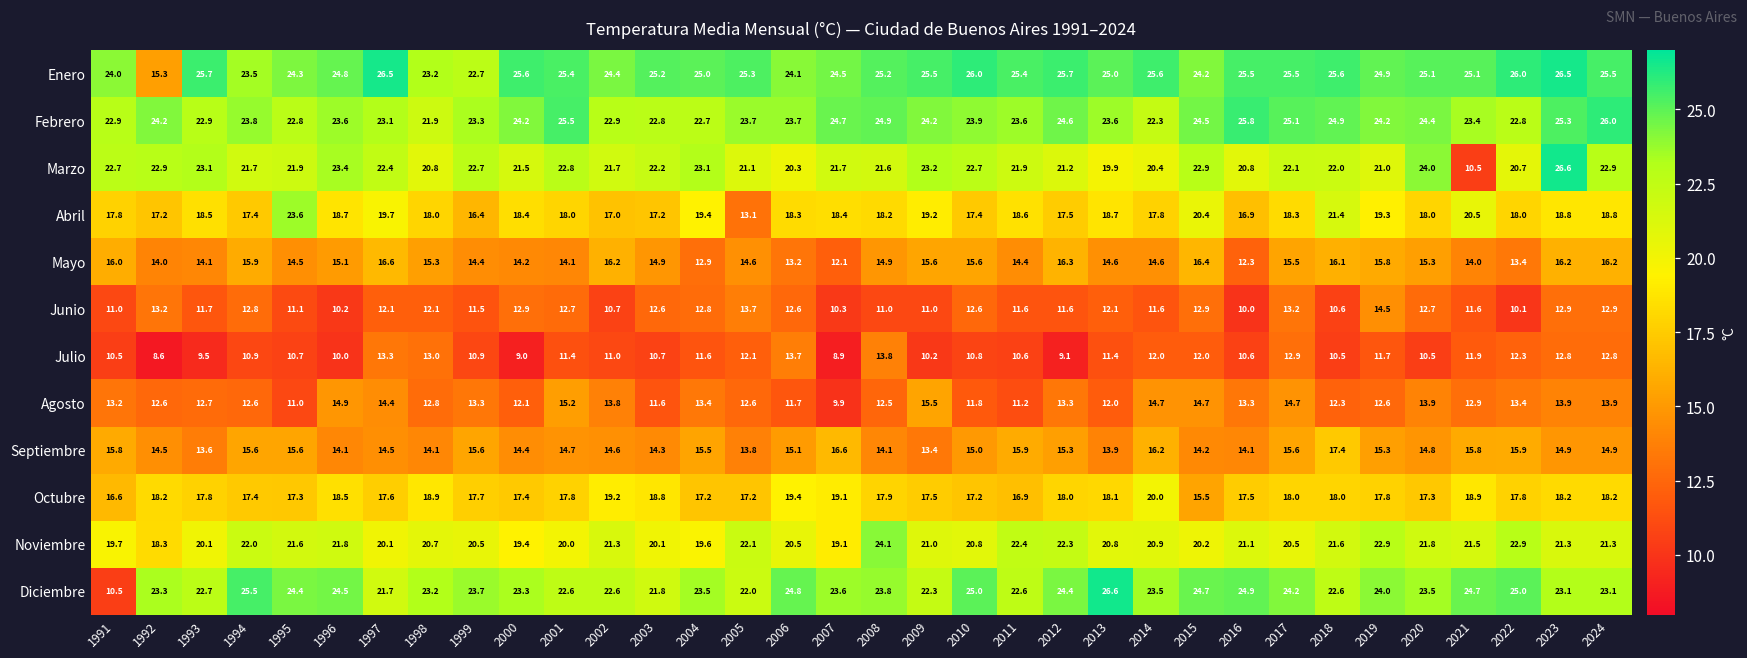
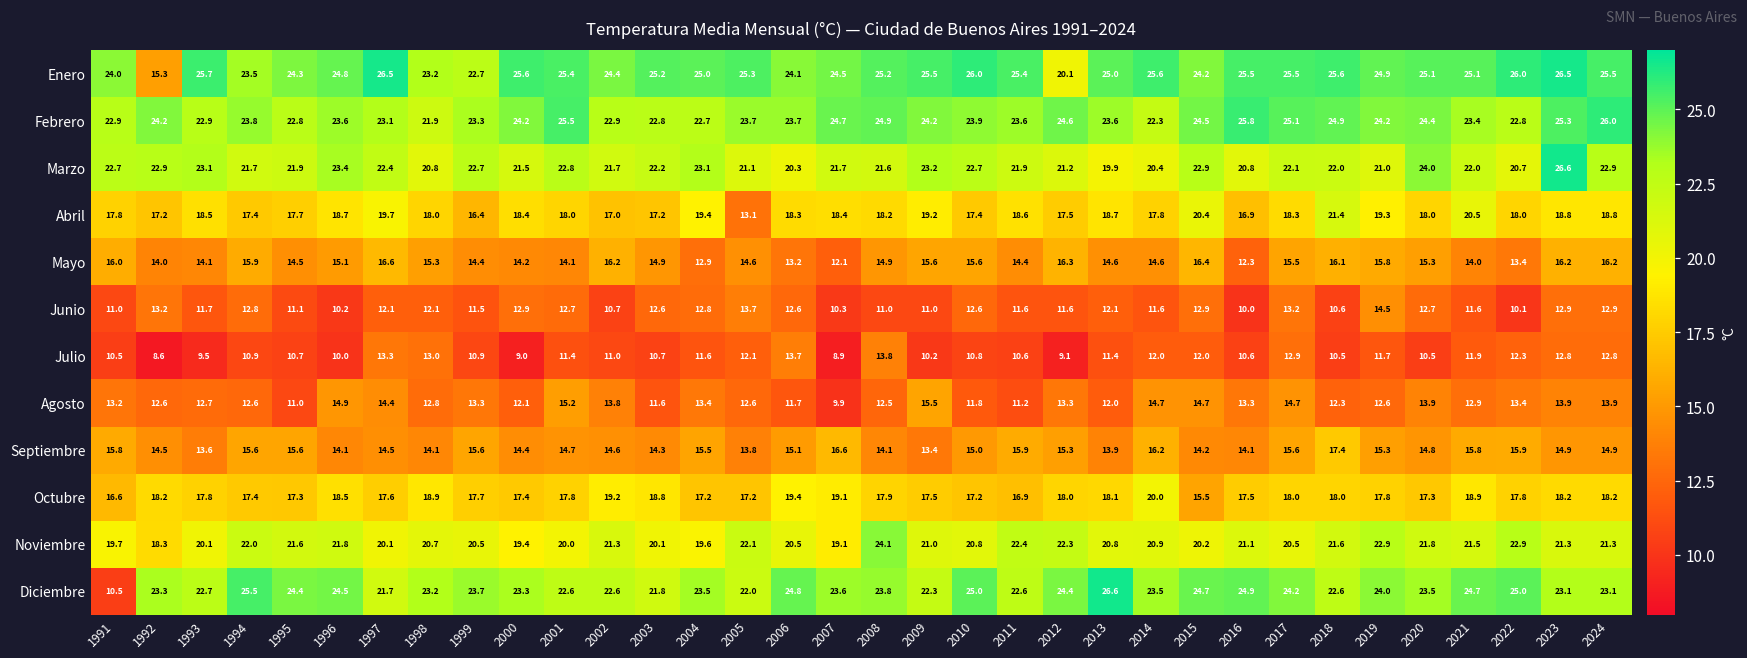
Enero, 2012: 25.7 -> 20.1
Marzo, 2021: 10.5 -> 22.0
Abril, 1995: 23.6 -> 17.7
